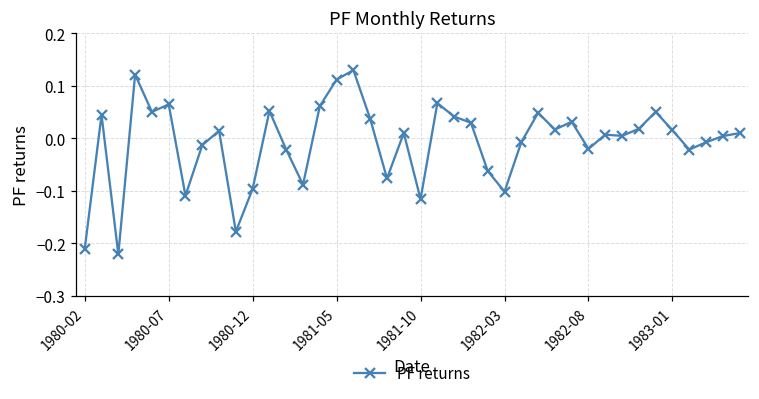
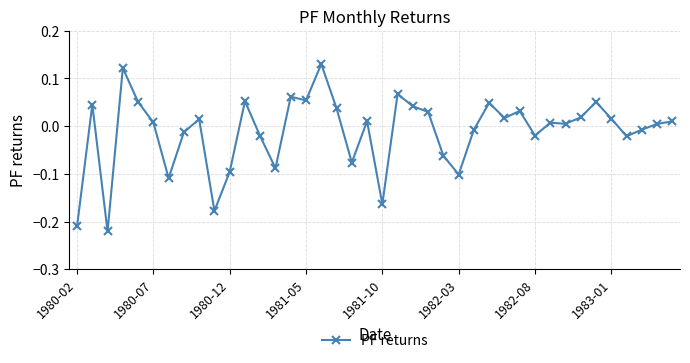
1980-07: 0.06 -> 0.01
1981-05: 0.11 -> 0.05
1981-10: -0.12 -> -0.16
